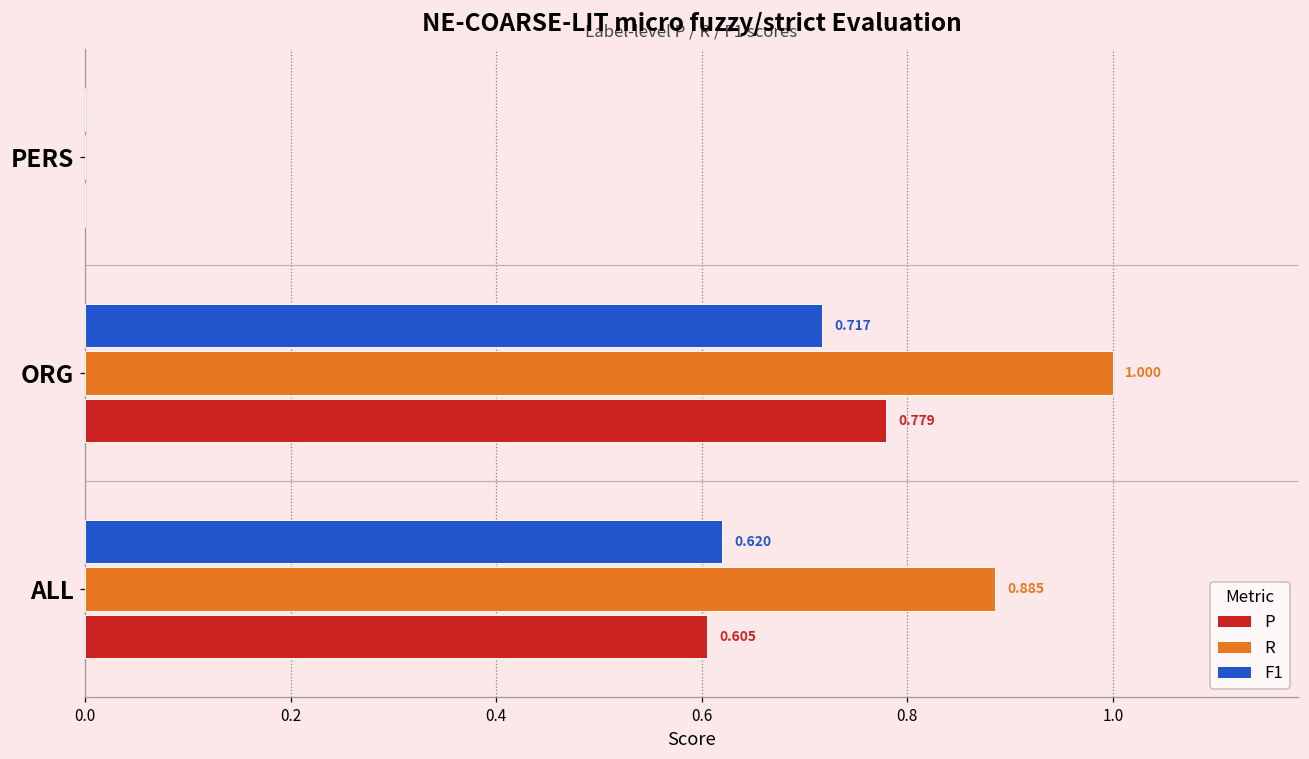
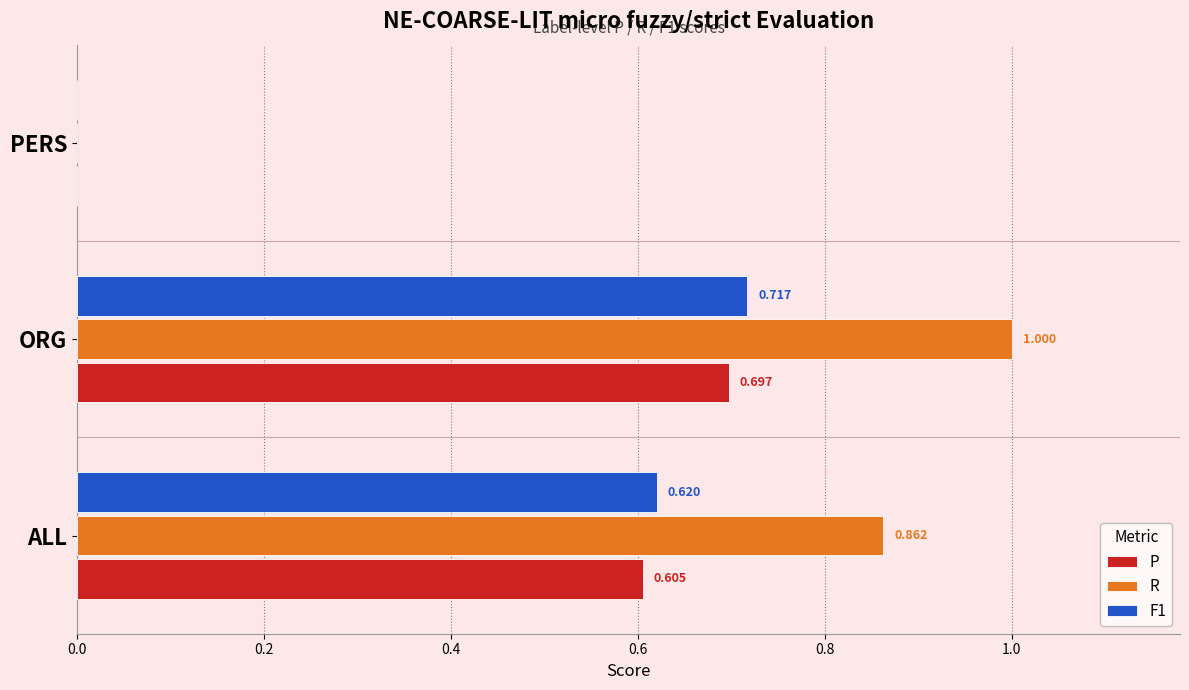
P, ORG: 0.779 -> 0.697
R, ALL: 0.885 -> 0.862
